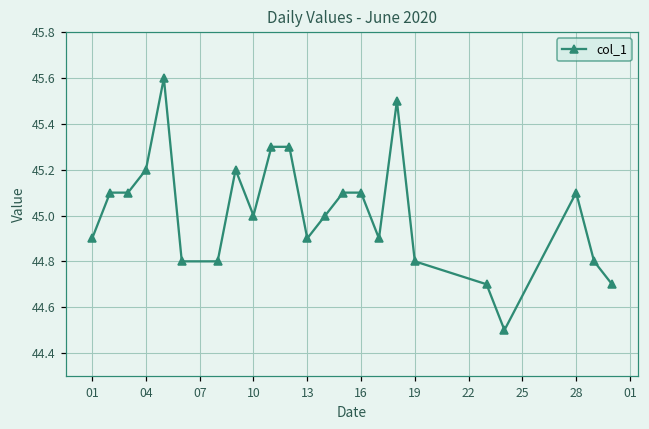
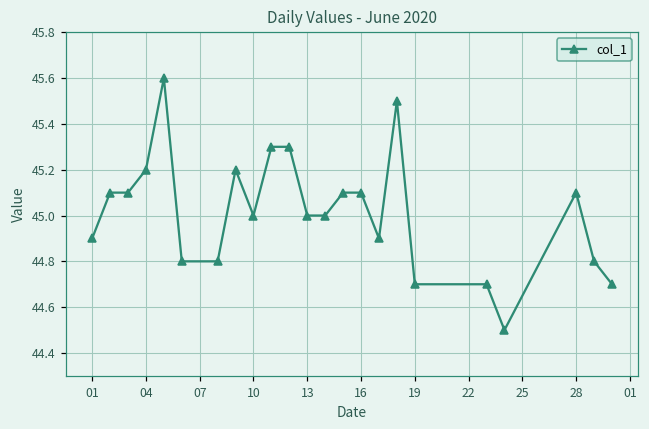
13: 44.9 -> 45.0
19: 44.8 -> 44.7
